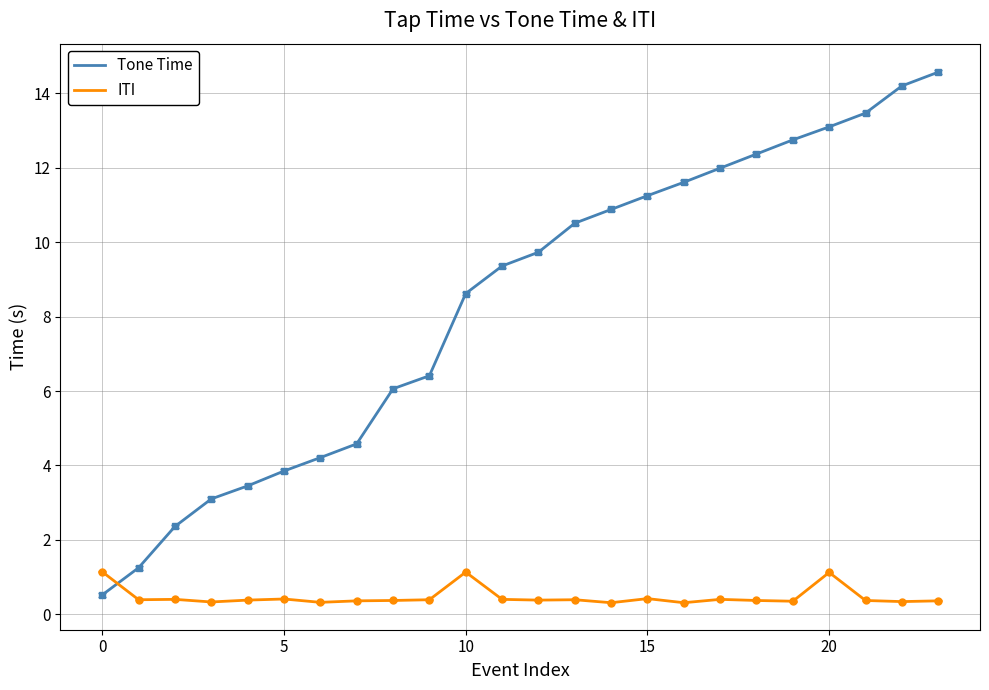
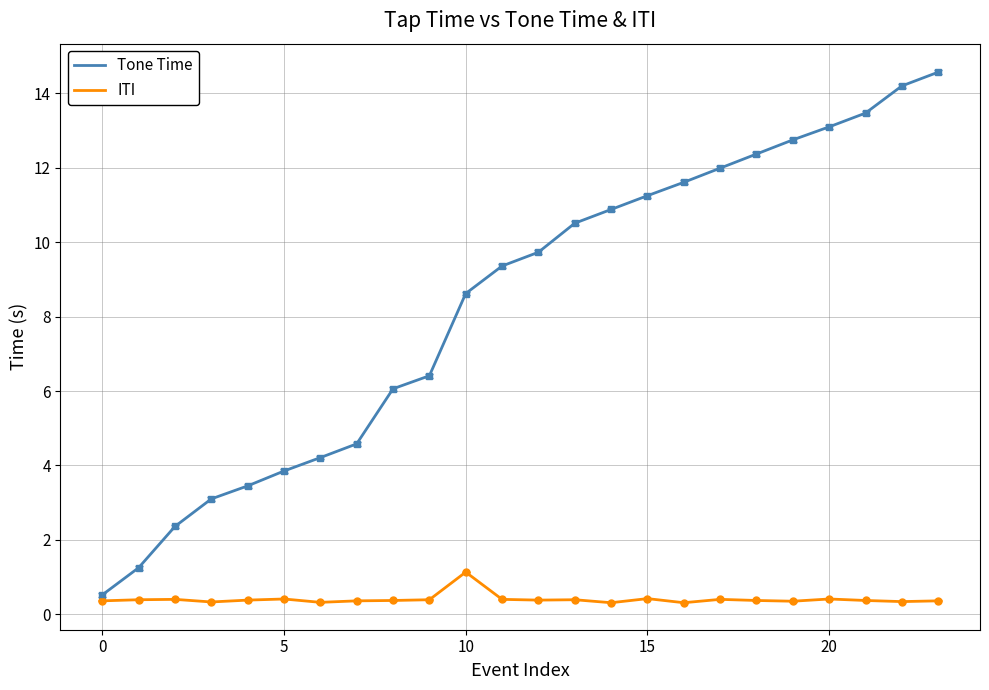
ITI, 0: 1.1 -> 0.4
ITI, 20: 1.1 -> 0.4
